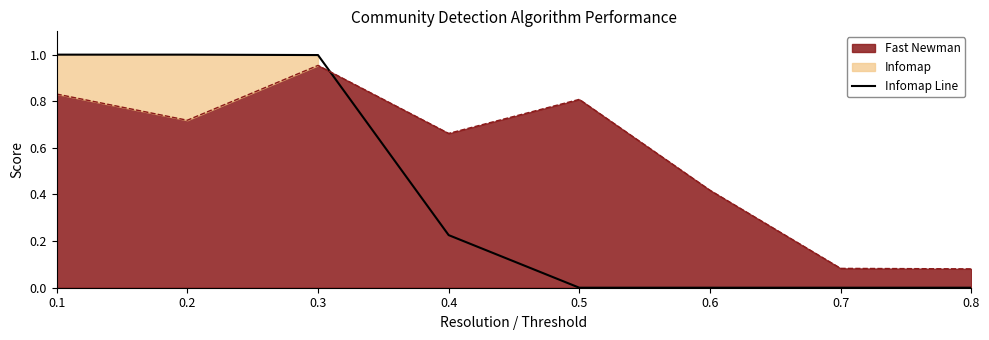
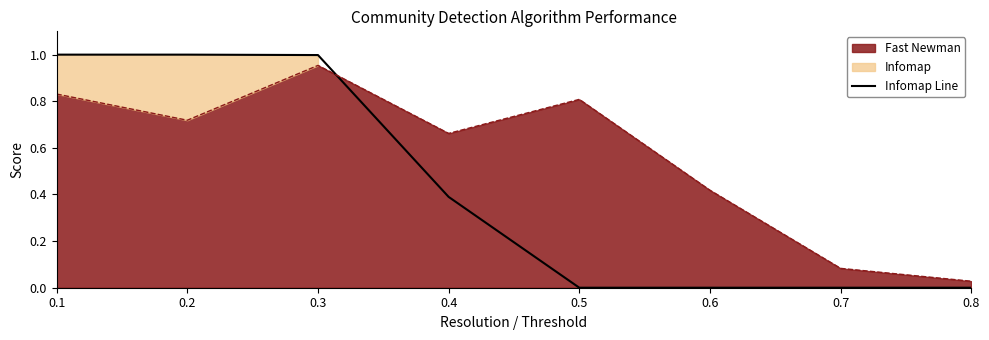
Infomap Line, 0.4: 0.23 -> 0.39
Fast Newman, 0.8: 0.08 -> 0.03
